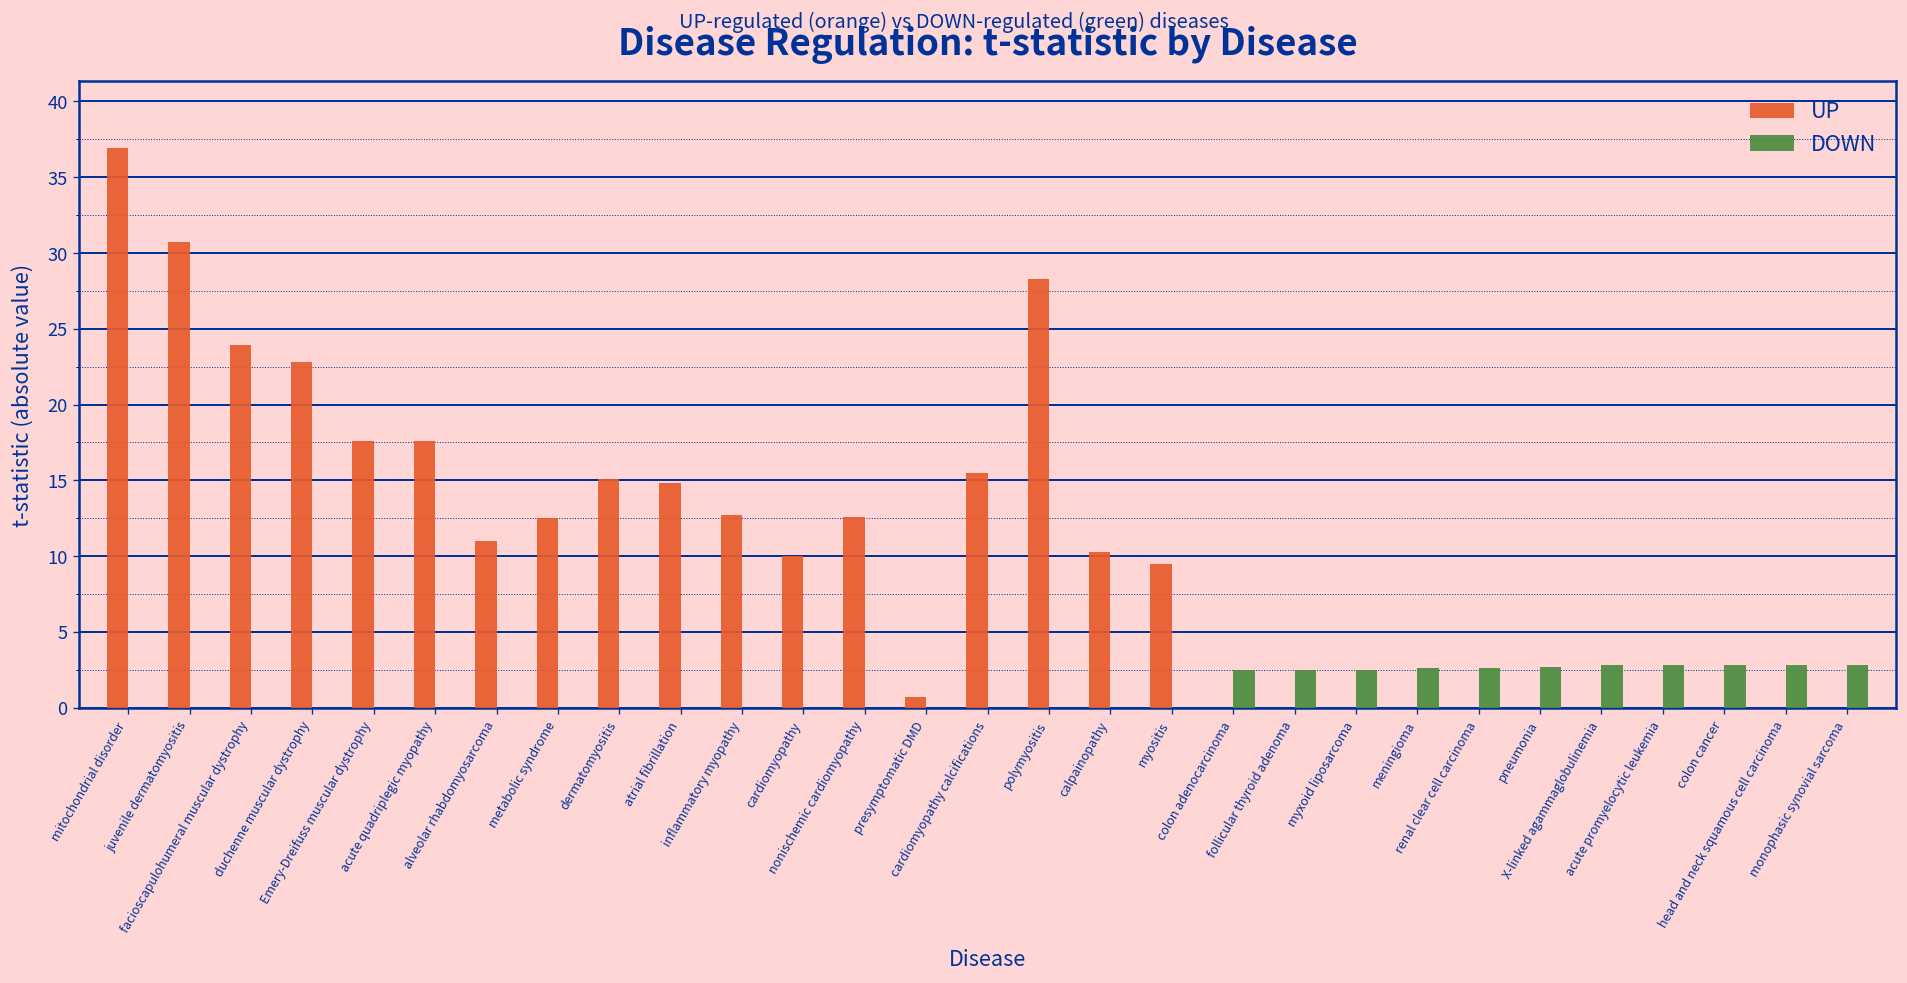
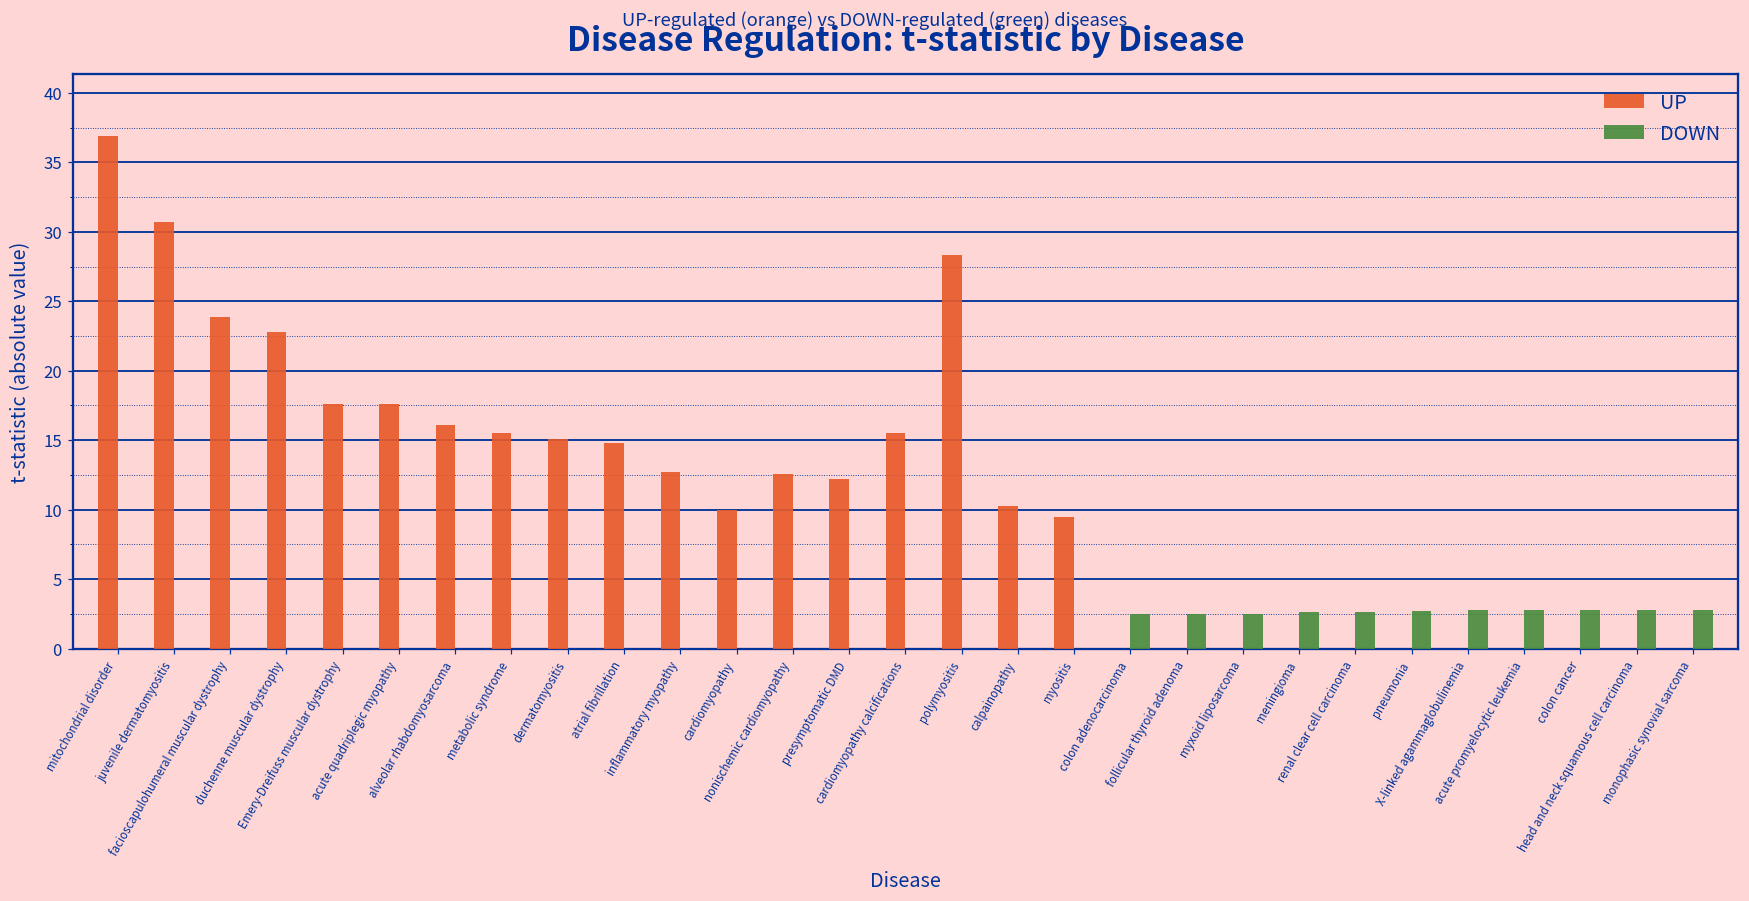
UP, alveolar rhabdomyosarcoma: 11.0 -> 16.1
UP, metabolic syndrome: 12.5 -> 15.5
UP, presymptomatic DMD: 0.7 -> 12.2
